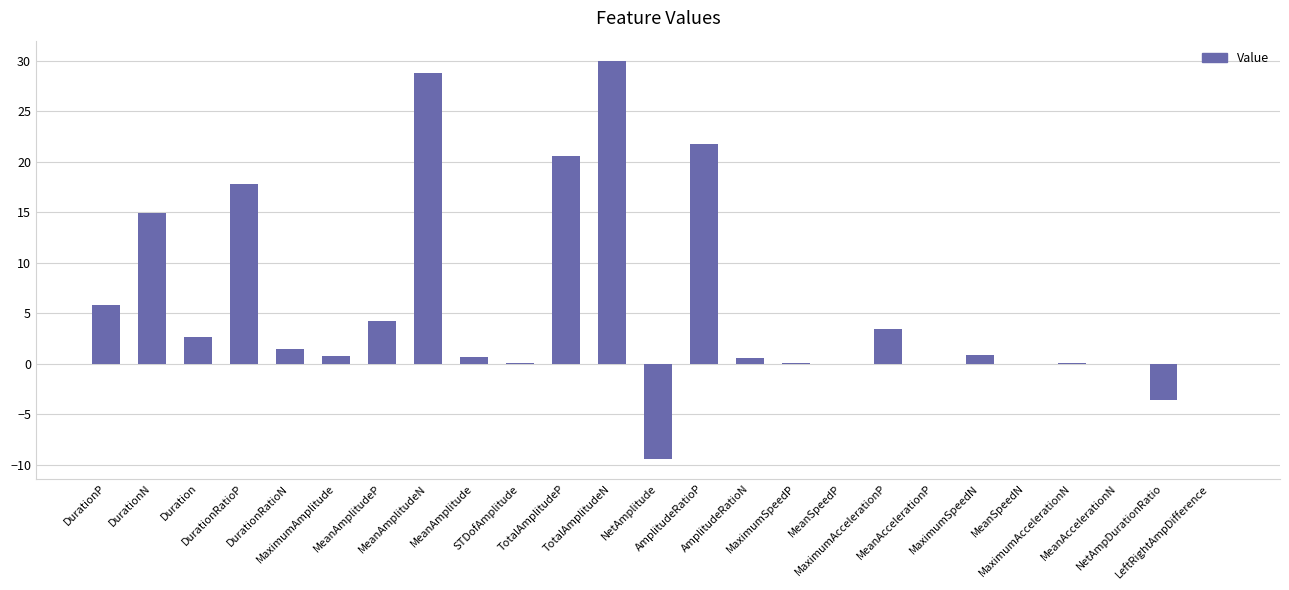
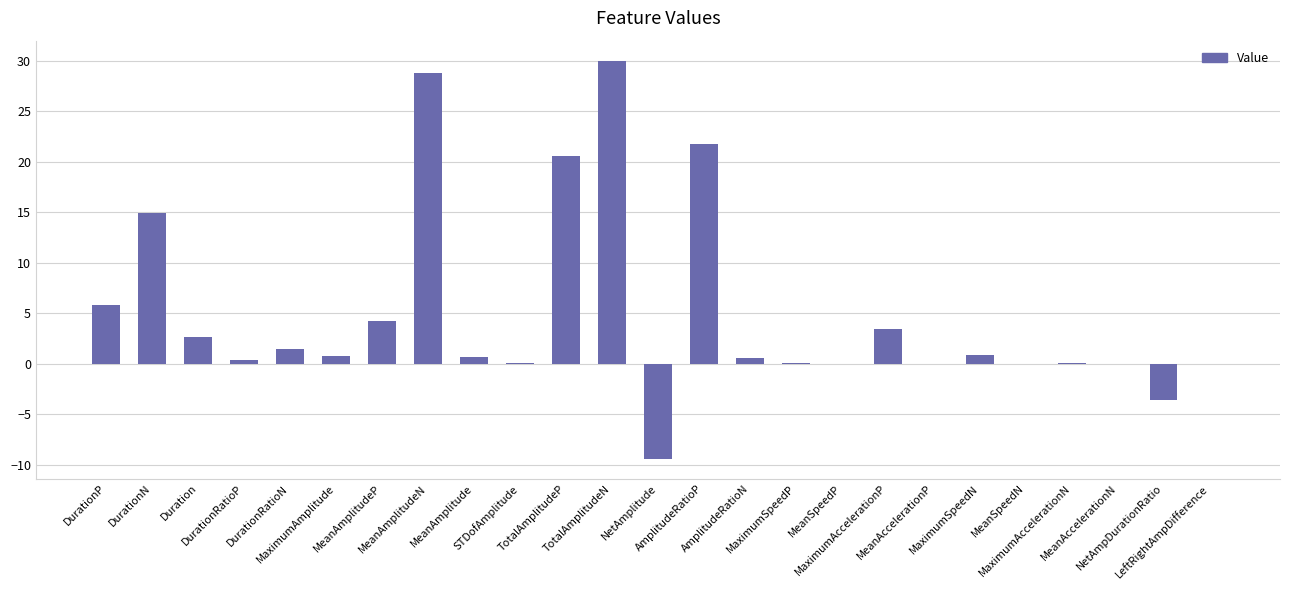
DurationRatioP: 17.8 -> 0.4
